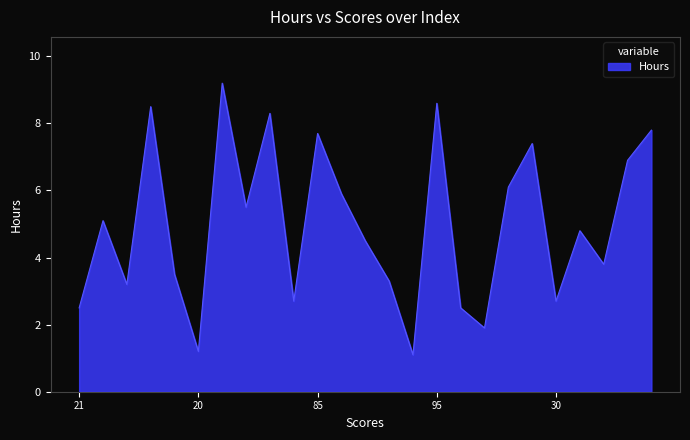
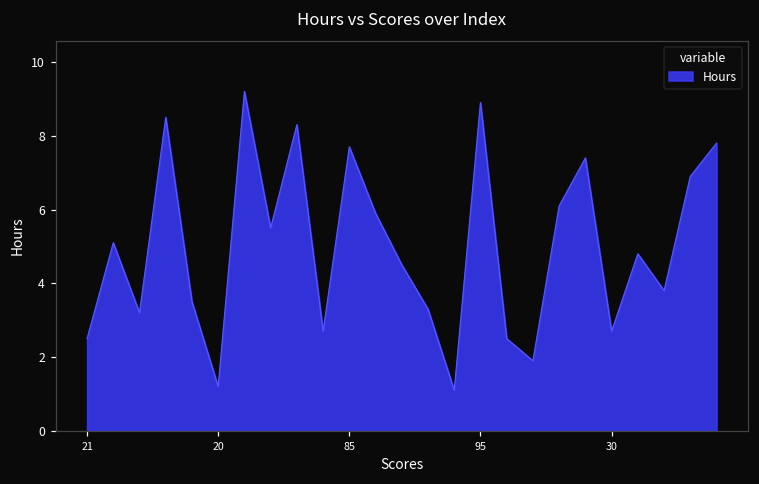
95: 8.6 -> 8.9
